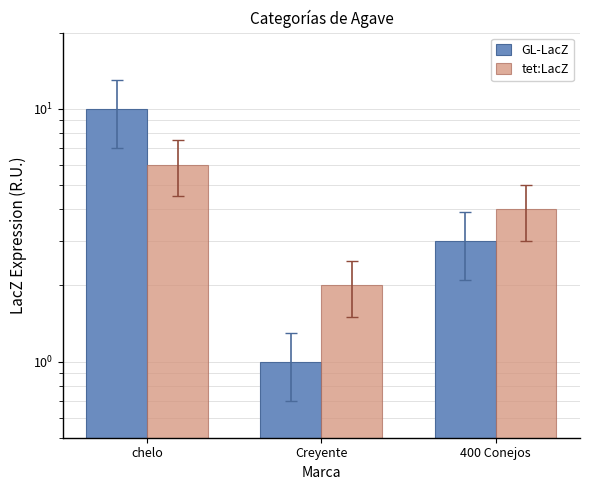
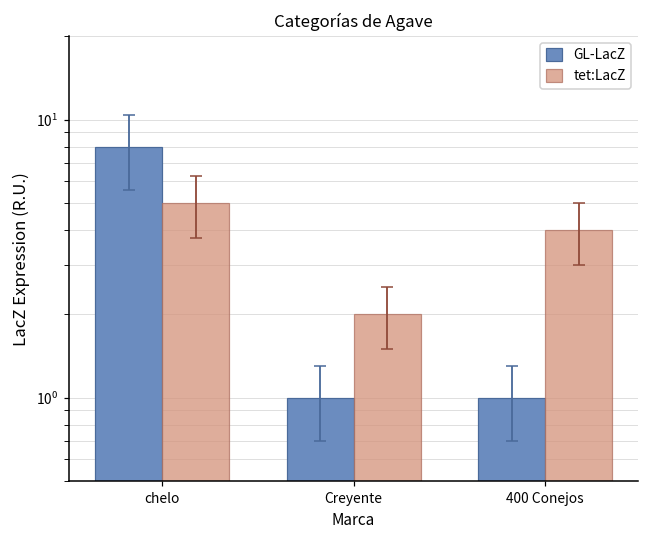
GL-LacZ, chelo: 10 -> 8
tet:LacZ, chelo: 6 -> 5
GL-LacZ, 400 Conejos: 3 -> 1
